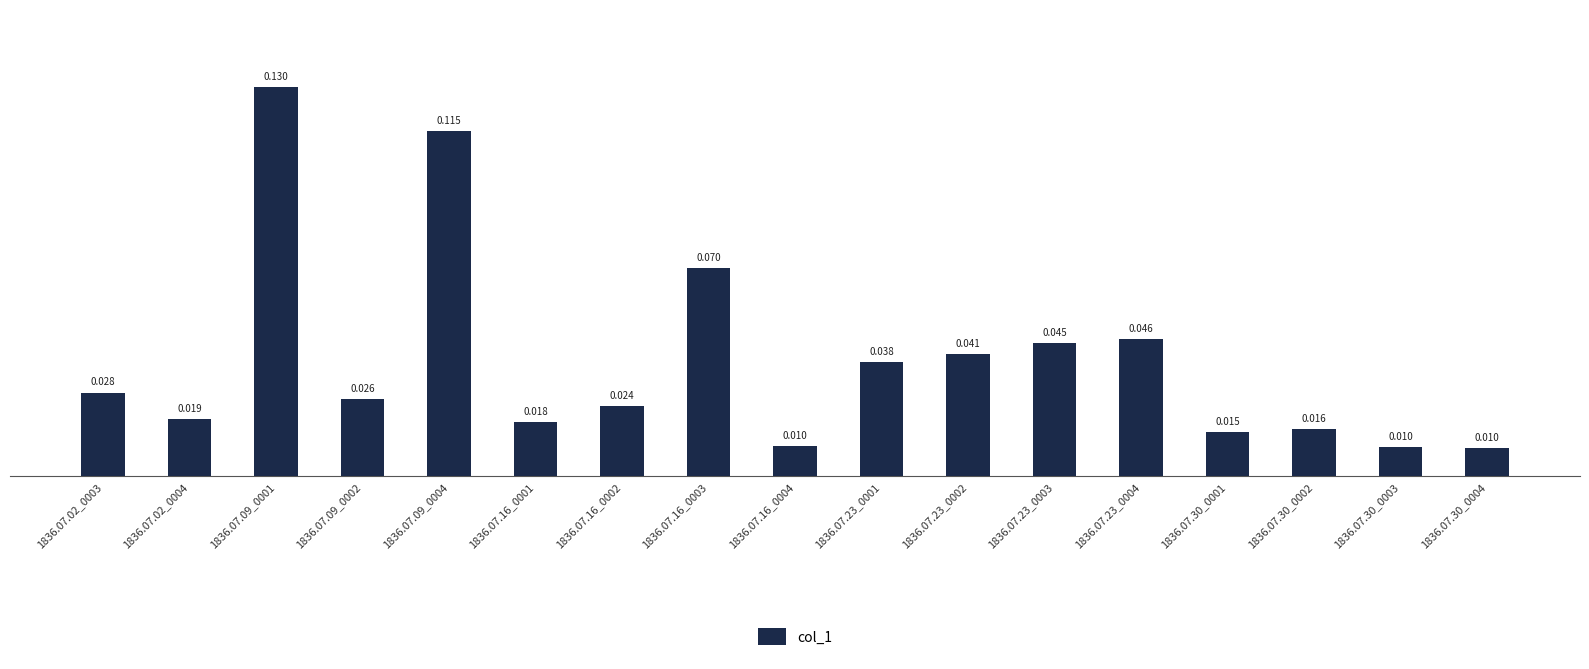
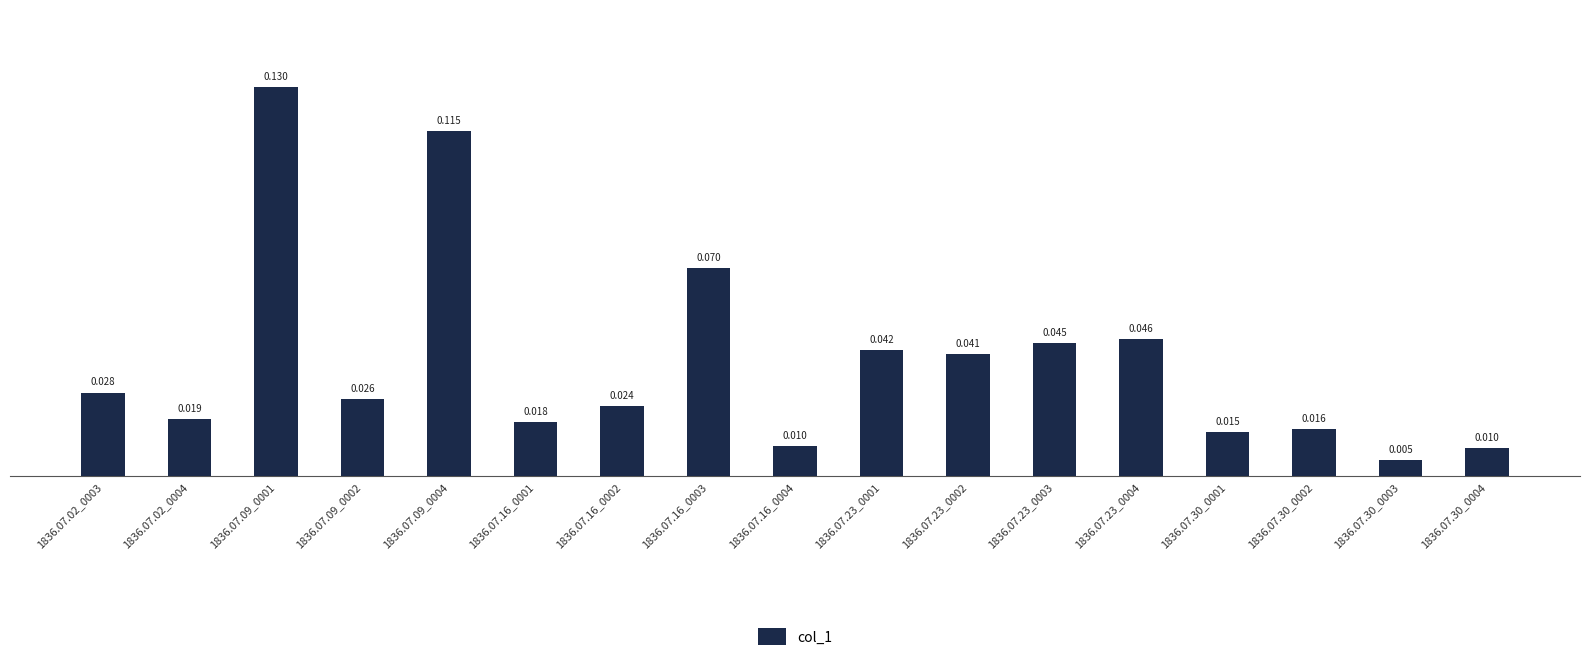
1836.07.23_0001: 0.038 -> 0.042
1836.07.30_0003: 0.010 -> 0.005
